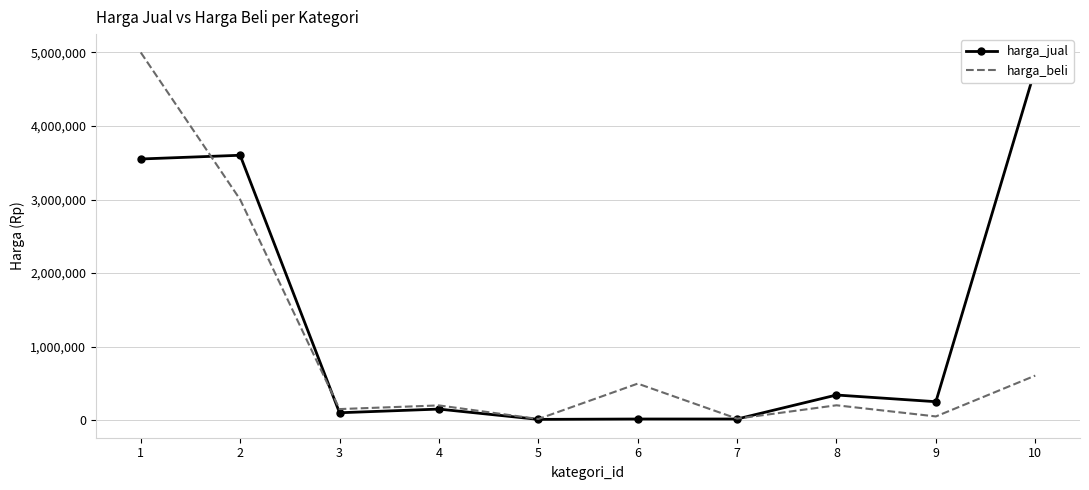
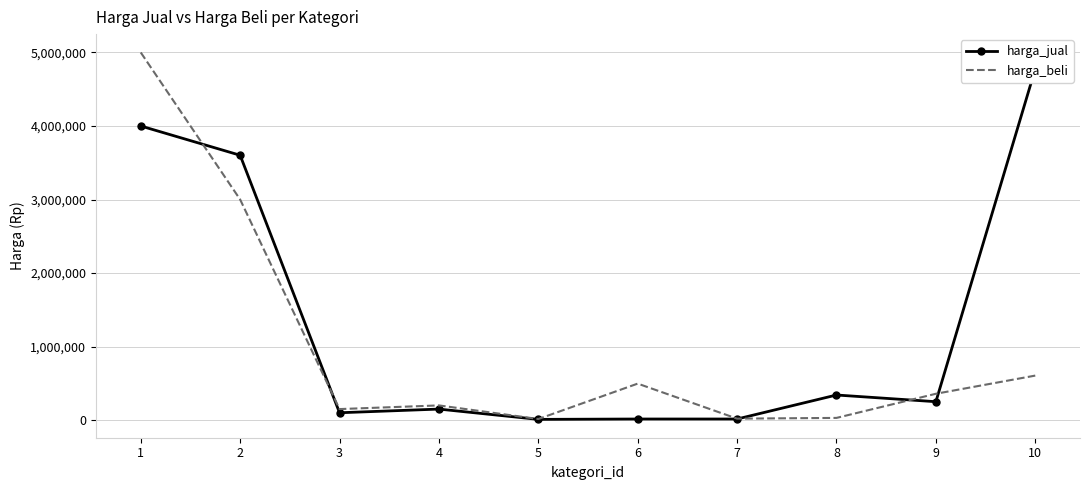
harga_jual, 1: 3,600,000 -> 4,000,000
harga_beli, 8: 200,000 -> 0
harga_beli, 9: 100,000 -> 400,000
